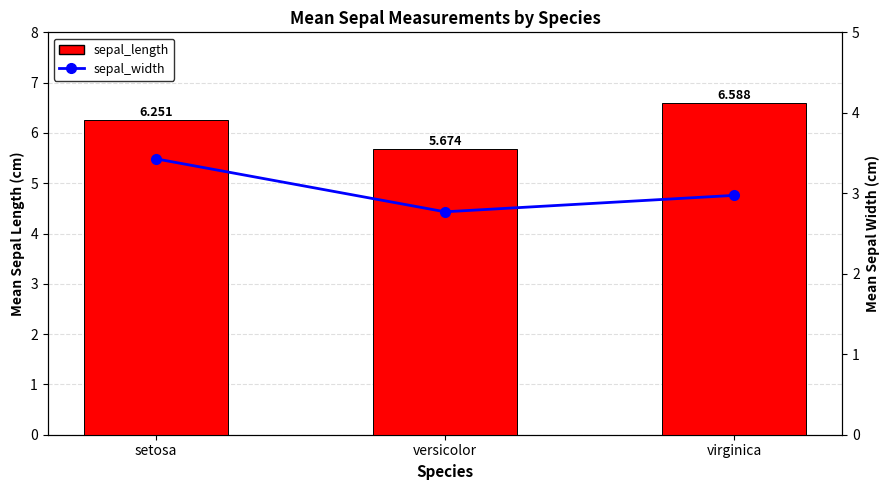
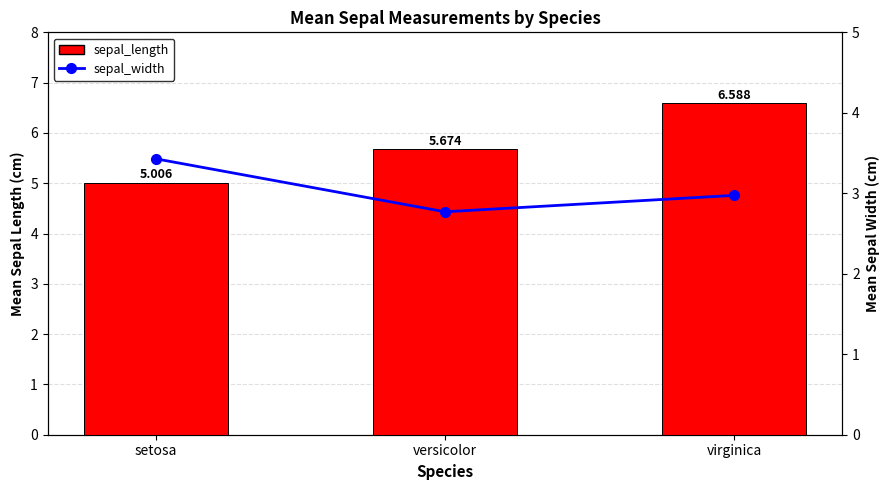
sepal_length, setosa: 6.251 -> 5.006
